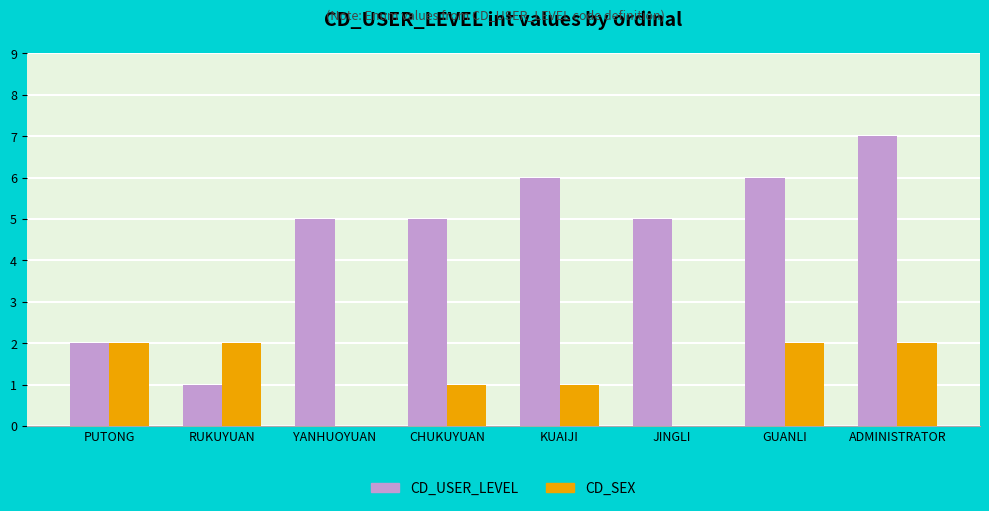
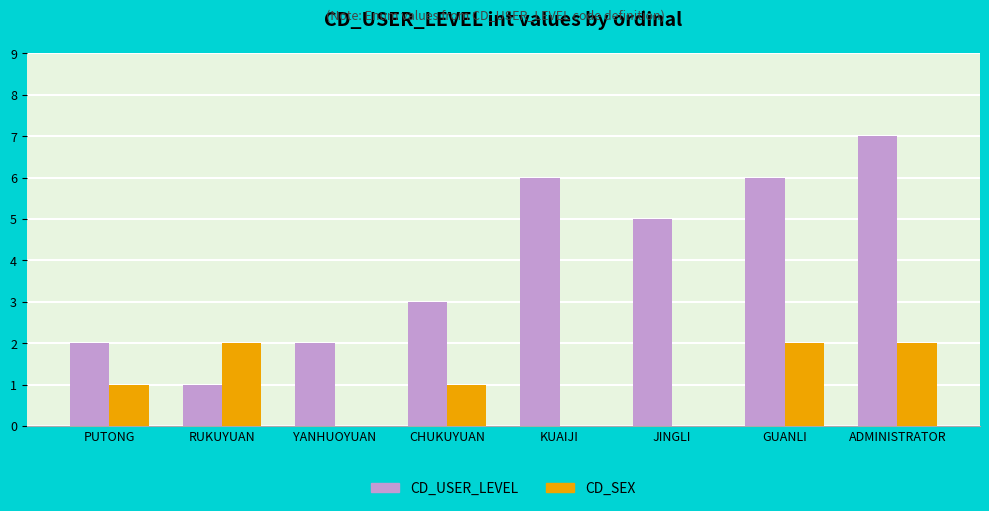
CD_SEX, PUTONG: 2 -> 1
CD_USER_LEVEL, YANHUOYUAN: 5 -> 2
CD_USER_LEVEL, CHUKUYUAN: 5 -> 3
CD_SEX, KUAIJI: 1 -> 0
